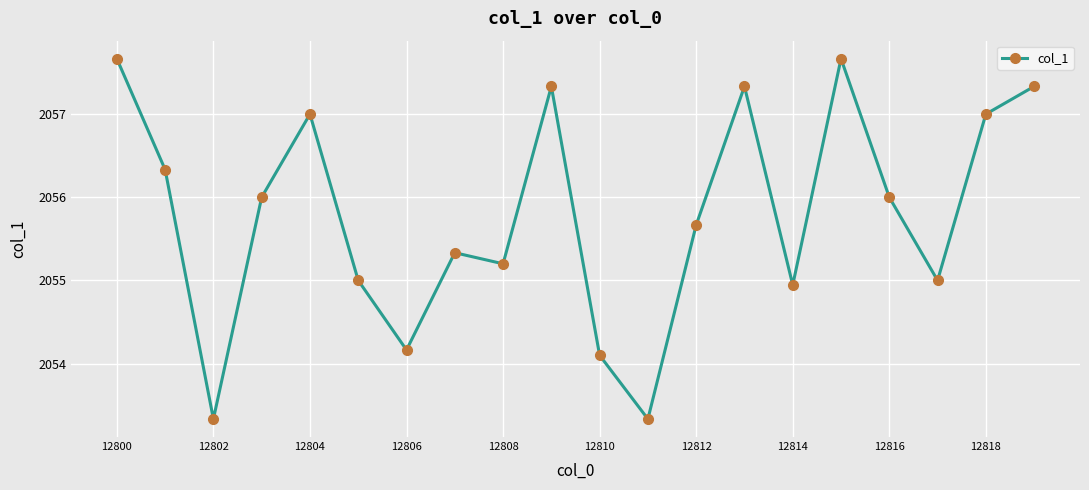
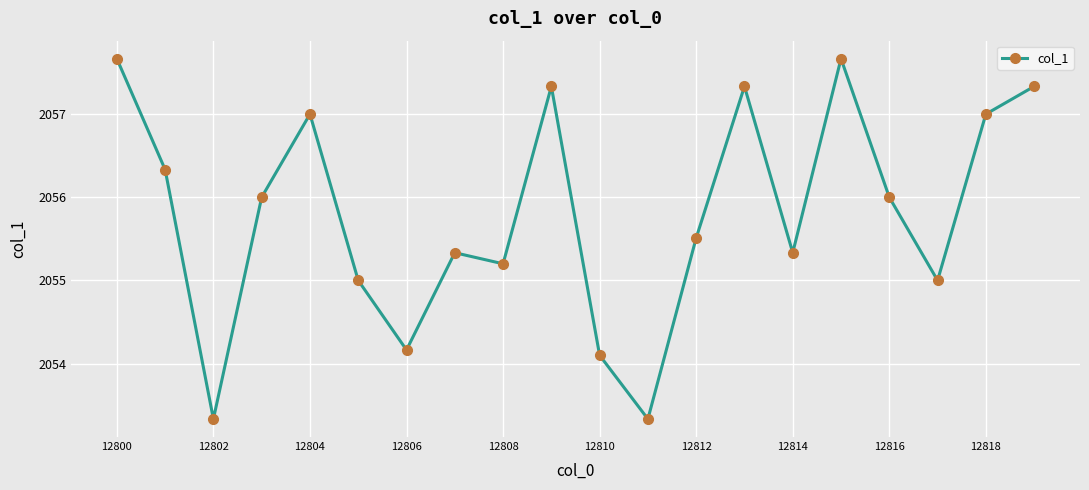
12812: 2055.7 -> 2055.5
12814: 2054.9 -> 2055.3
